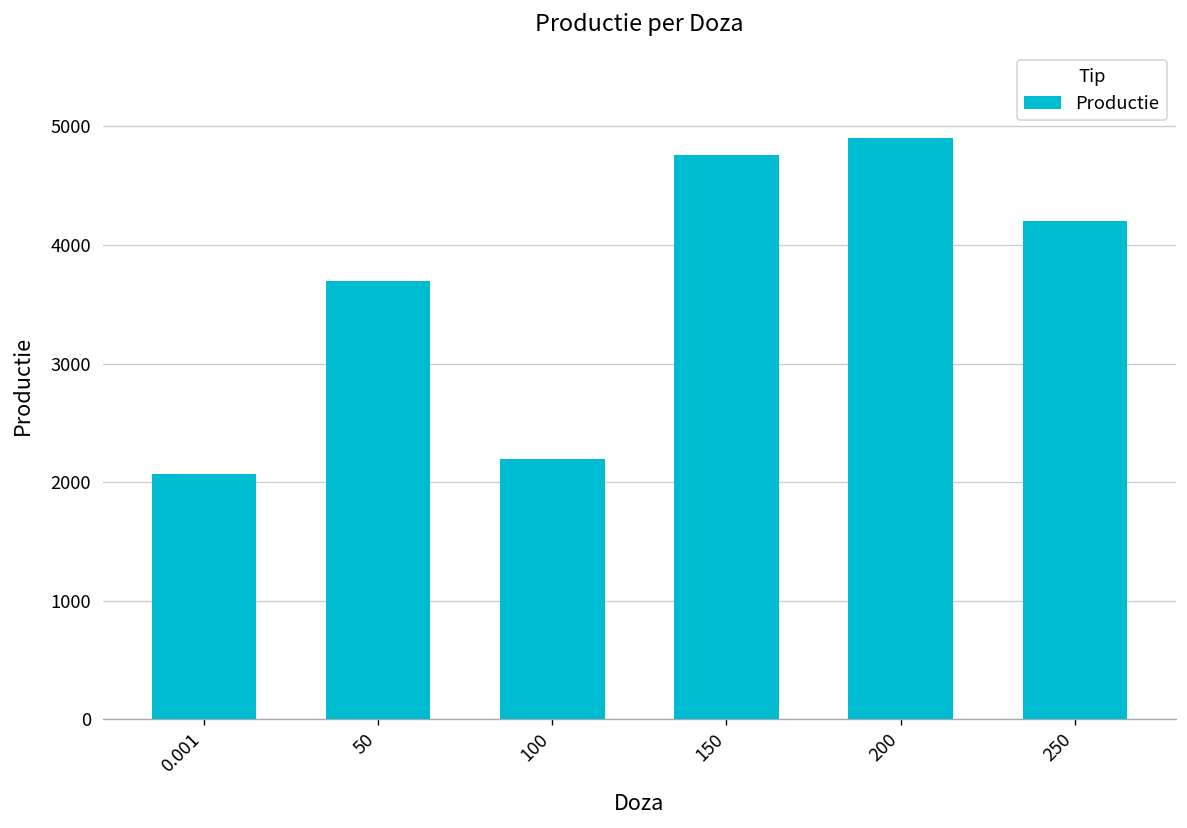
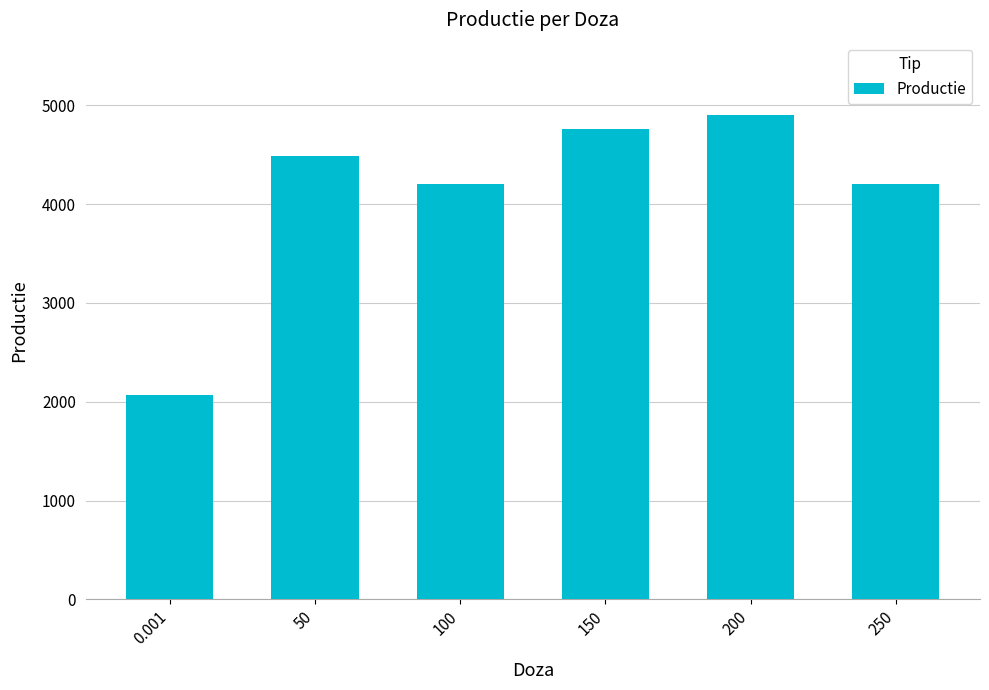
50: 3700 -> 4500
100: 2200 -> 4200
